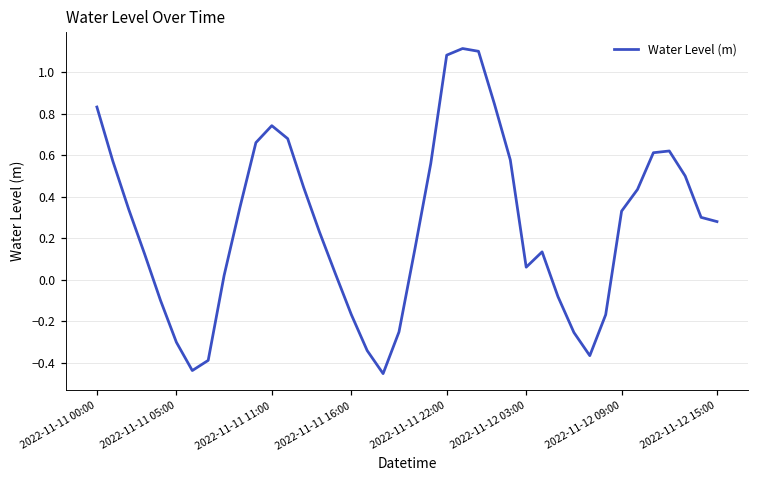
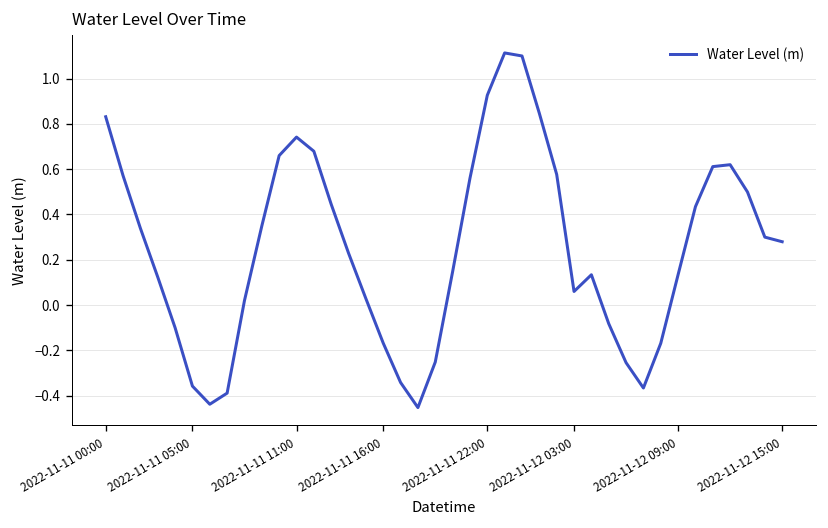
2022-11-11 05:00: -0.30 -> -0.36
2022-11-11 22:00: 1.08 -> 0.93
2022-11-12 09:00: 0.33 -> 0.13
